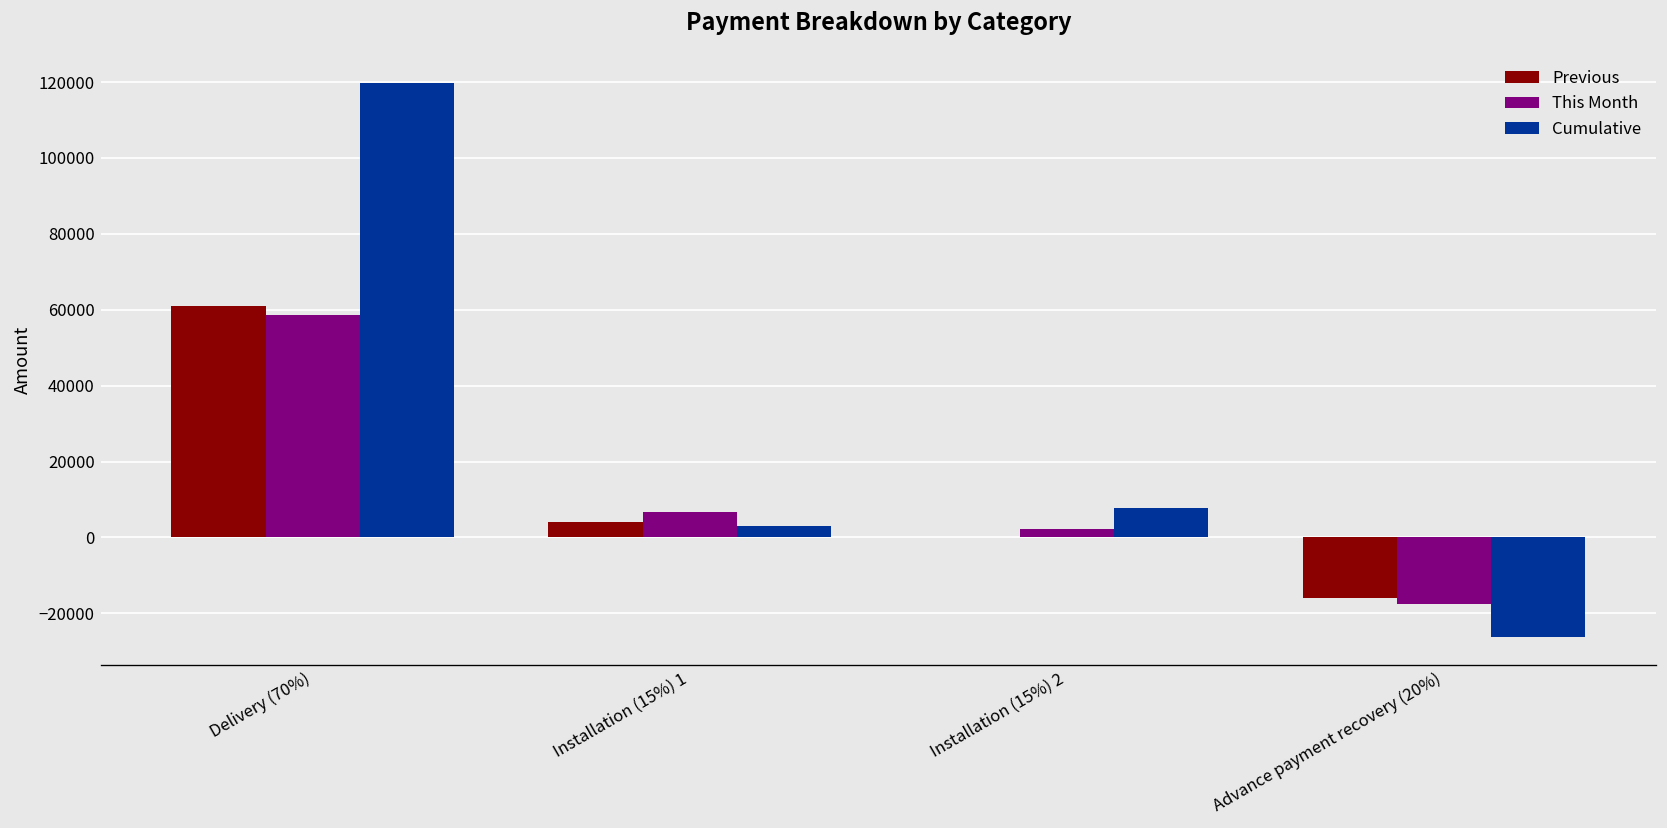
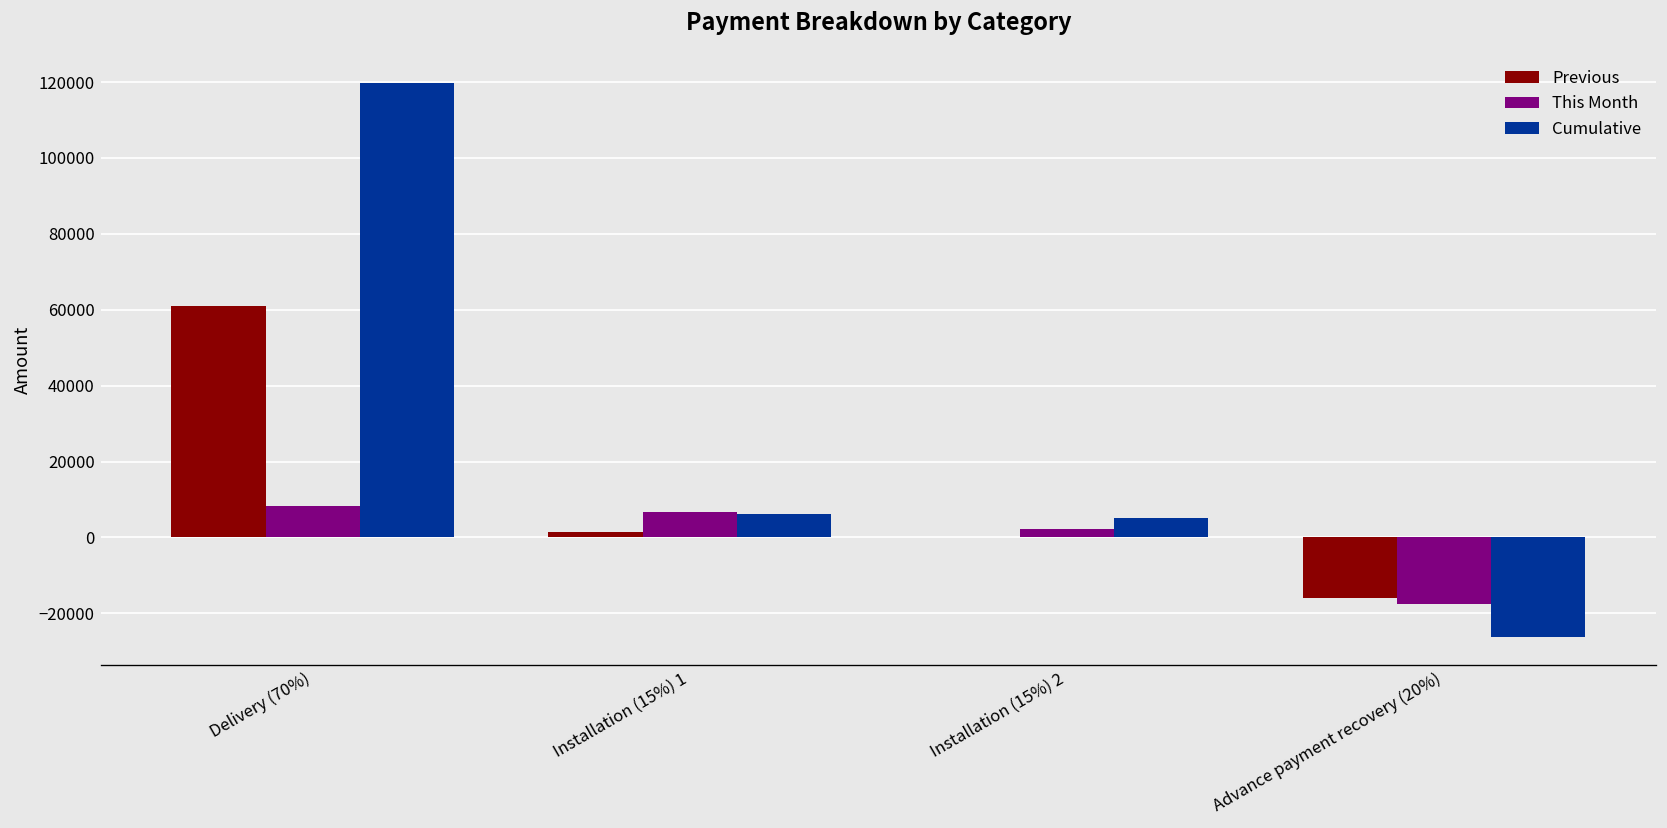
This Month, Delivery (70%): 59000 -> 8000
Previous, Installation (15%) 1: 4000 -> 1000
Cumulative, Installation (15%) 1: 3000 -> 6000
Cumulative, Installation (15%) 2: 8000 -> 5000
